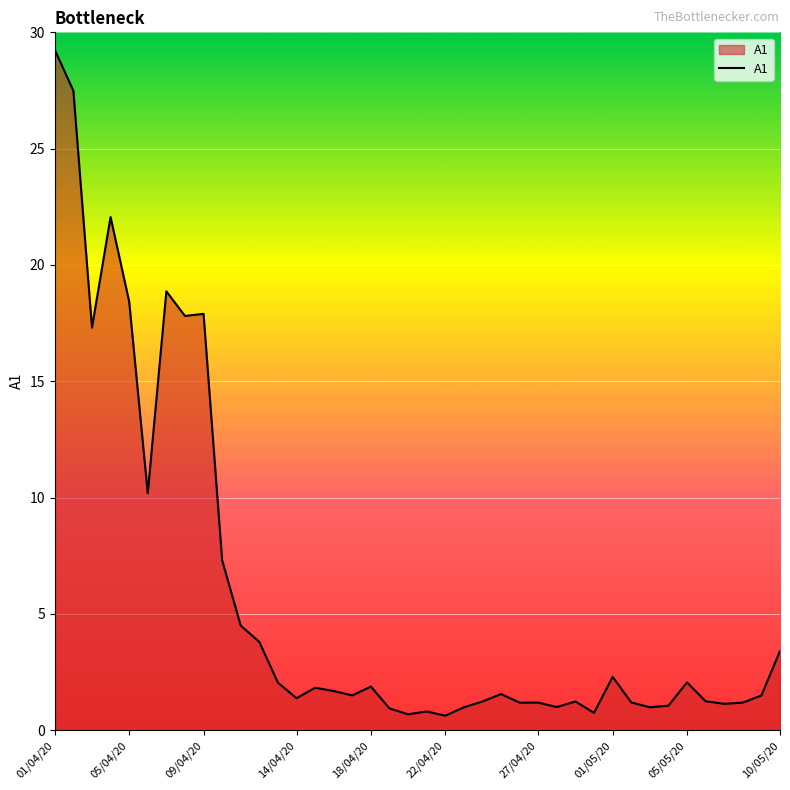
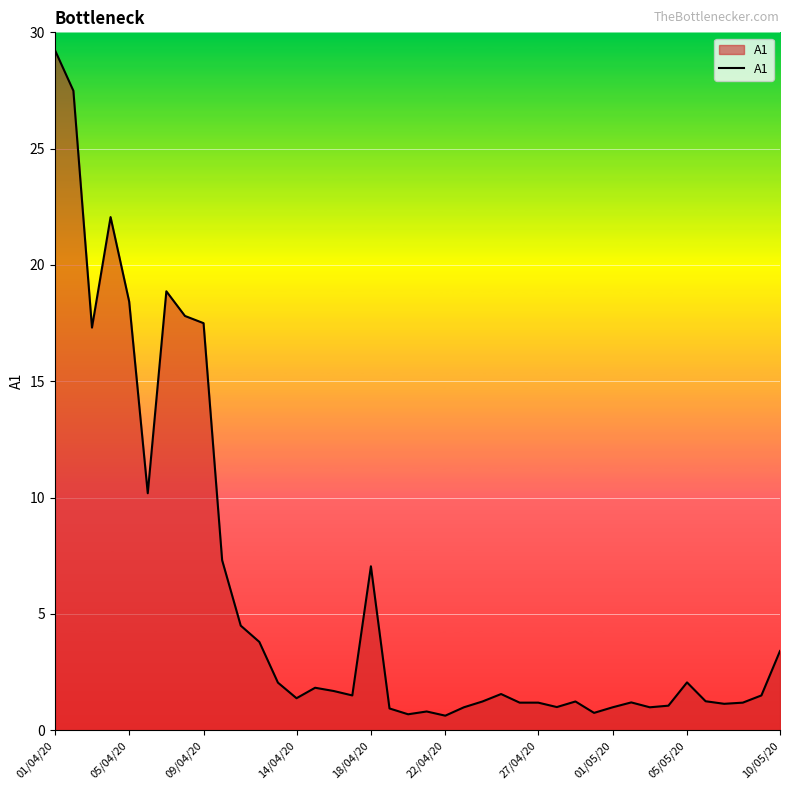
09/04/20: 17.9 -> 17.5
18/04/20: 1.9 -> 7.1
01/05/20: 2.3 -> 1.0
